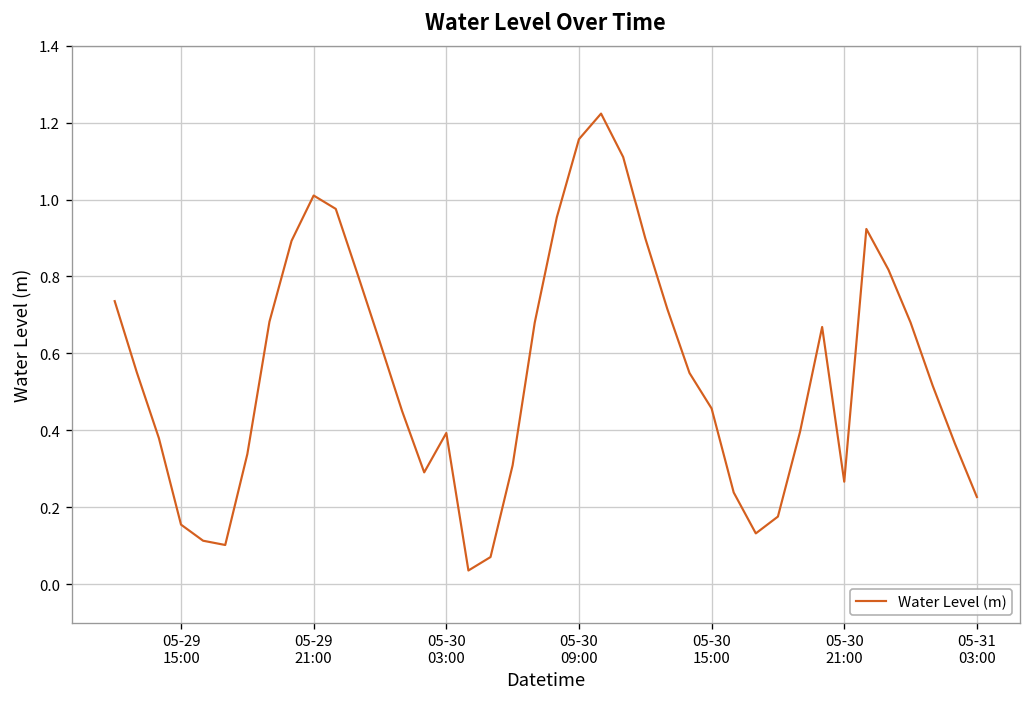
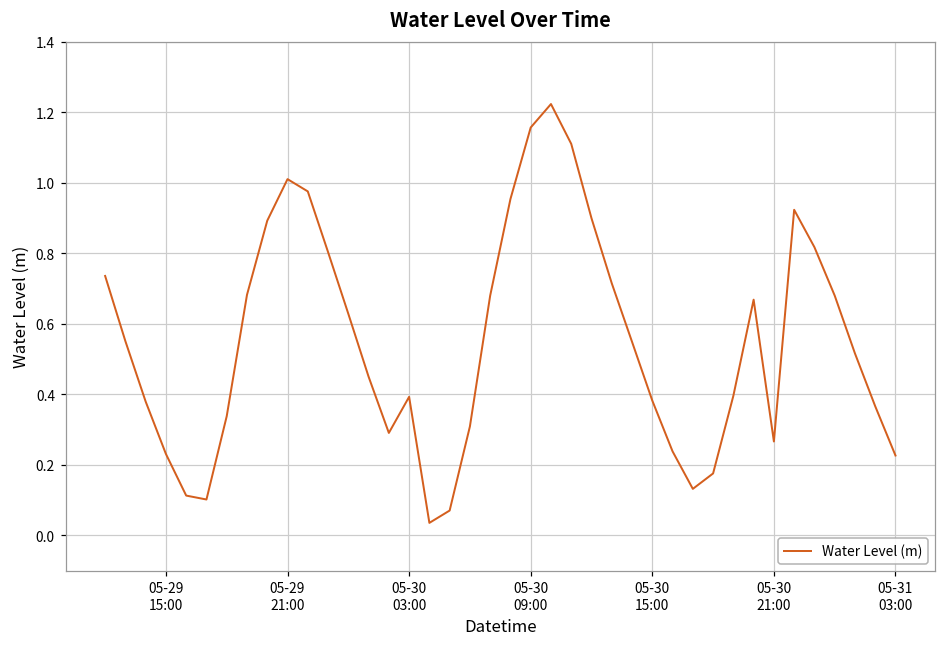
05-29 15:00: 0.15 -> 0.23
05-30 15:00: 0.46 -> 0.38
